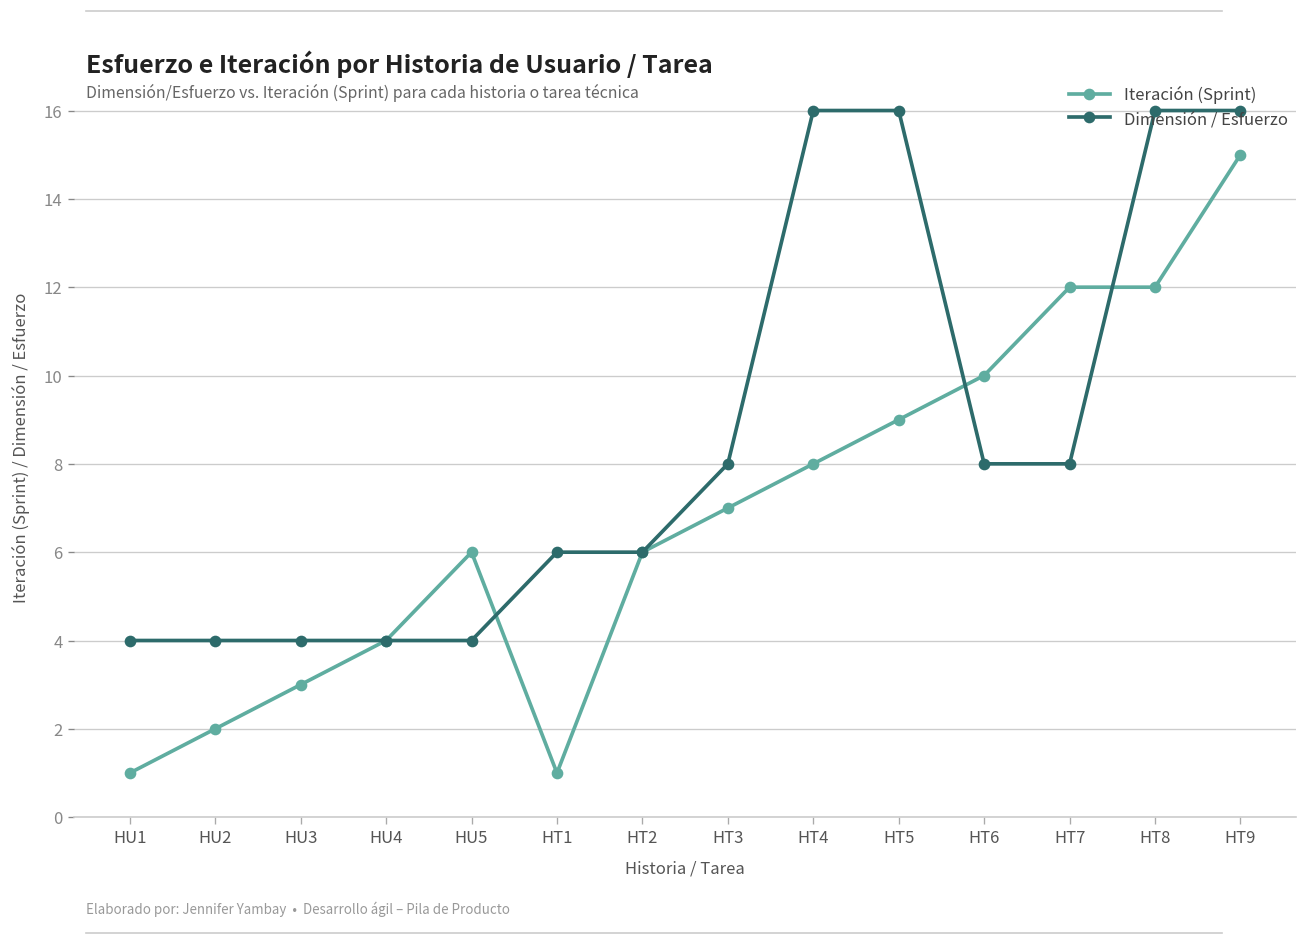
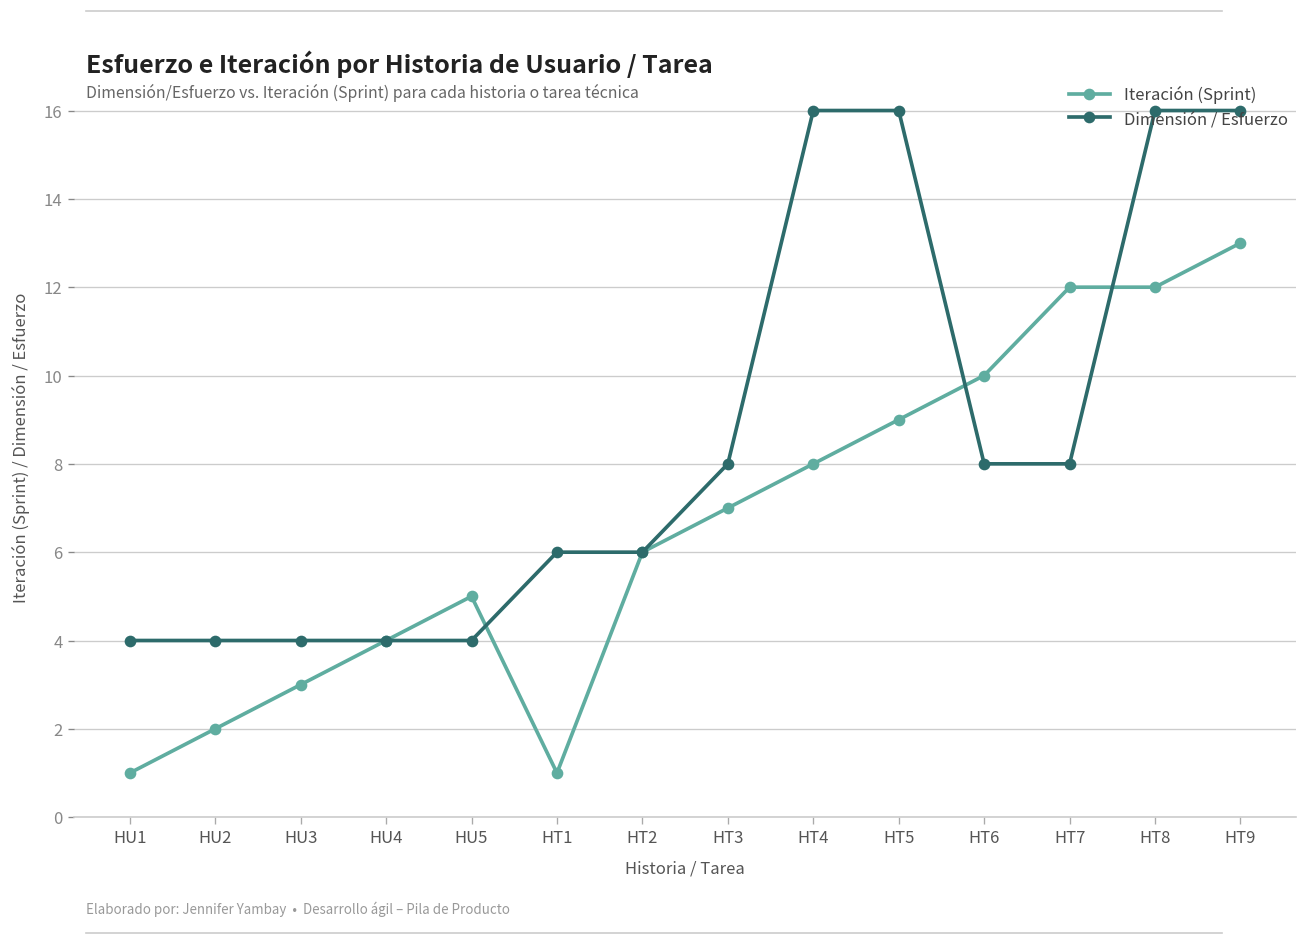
Iteración (Sprint), HU5: 6 -> 5
Iteración (Sprint), HT9: 15 -> 13
